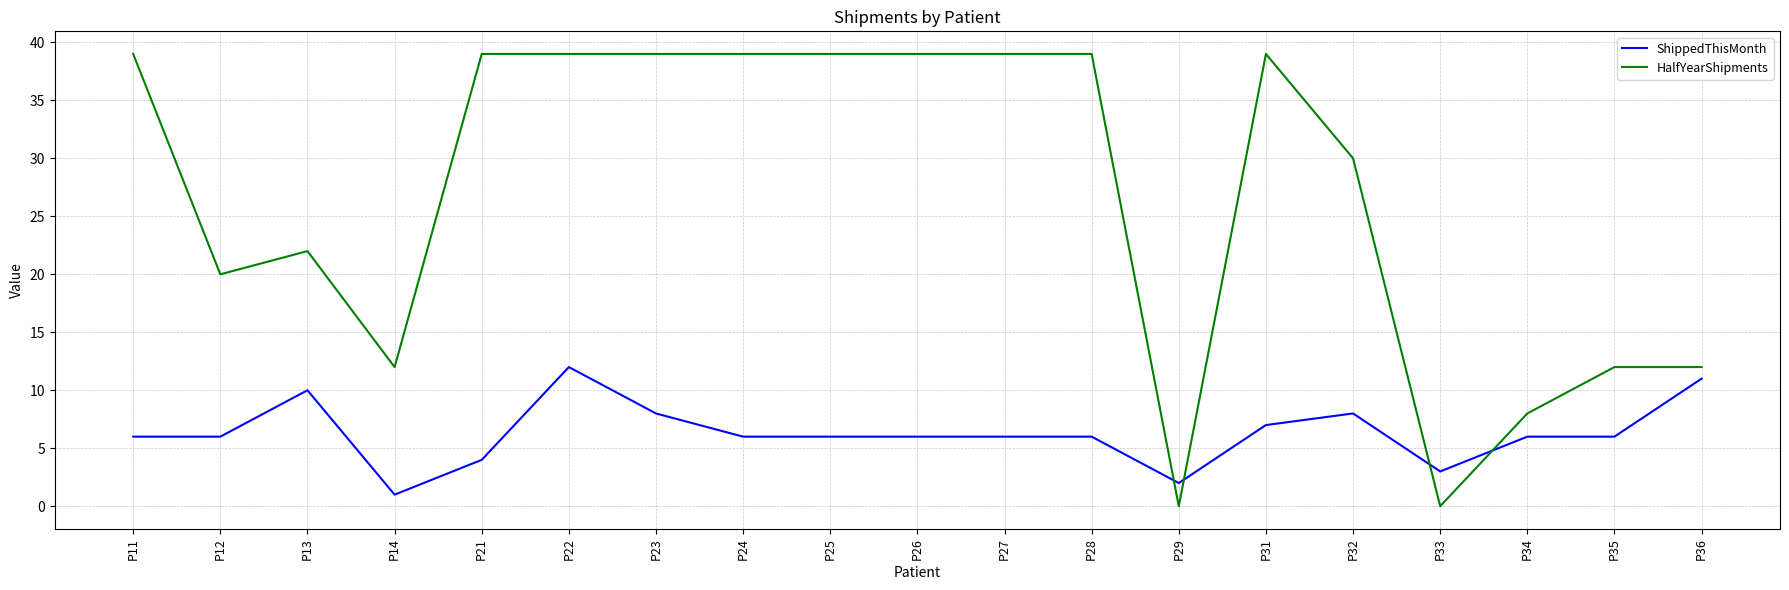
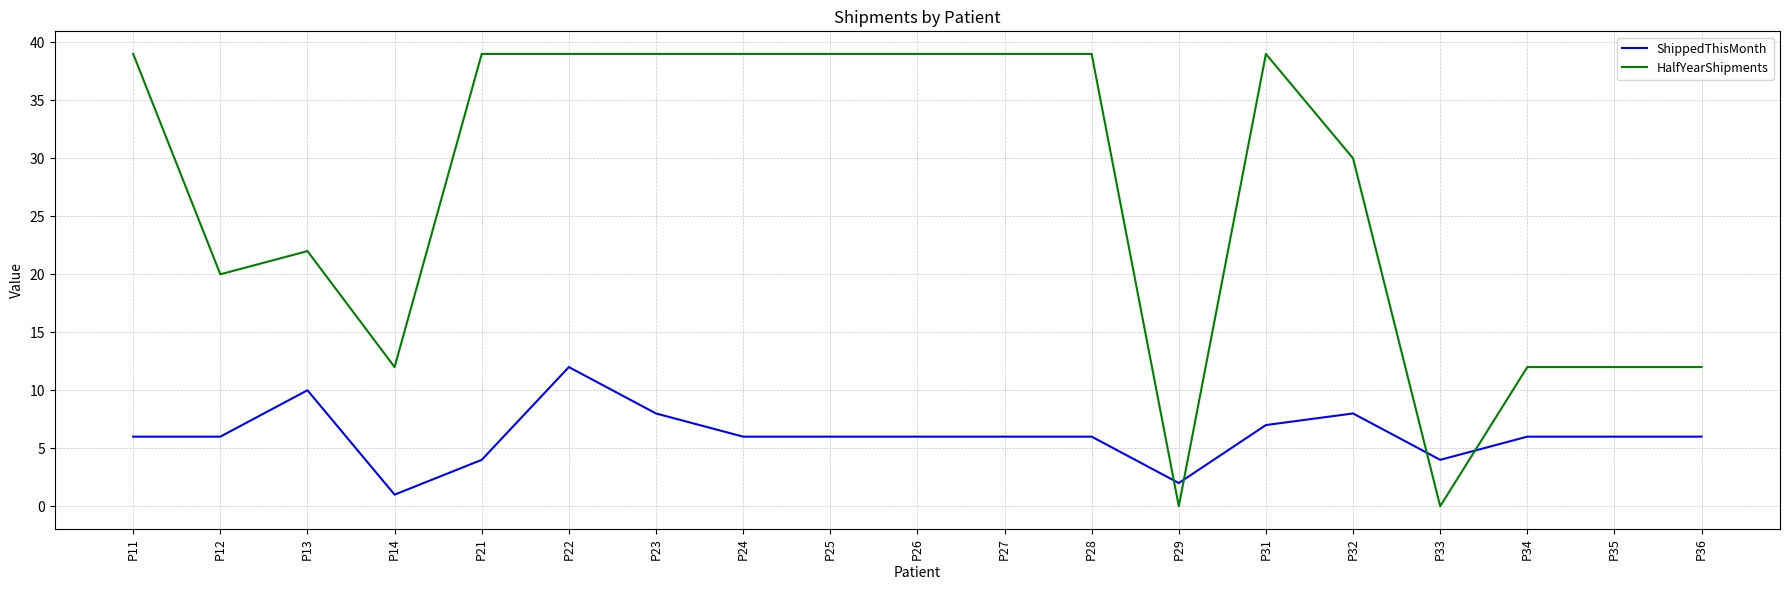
ShippedThisMonth, P33: 3 -> 4
HalfYearShipments, P34: 8 -> 12
ShippedThisMonth, P36: 11 -> 6
